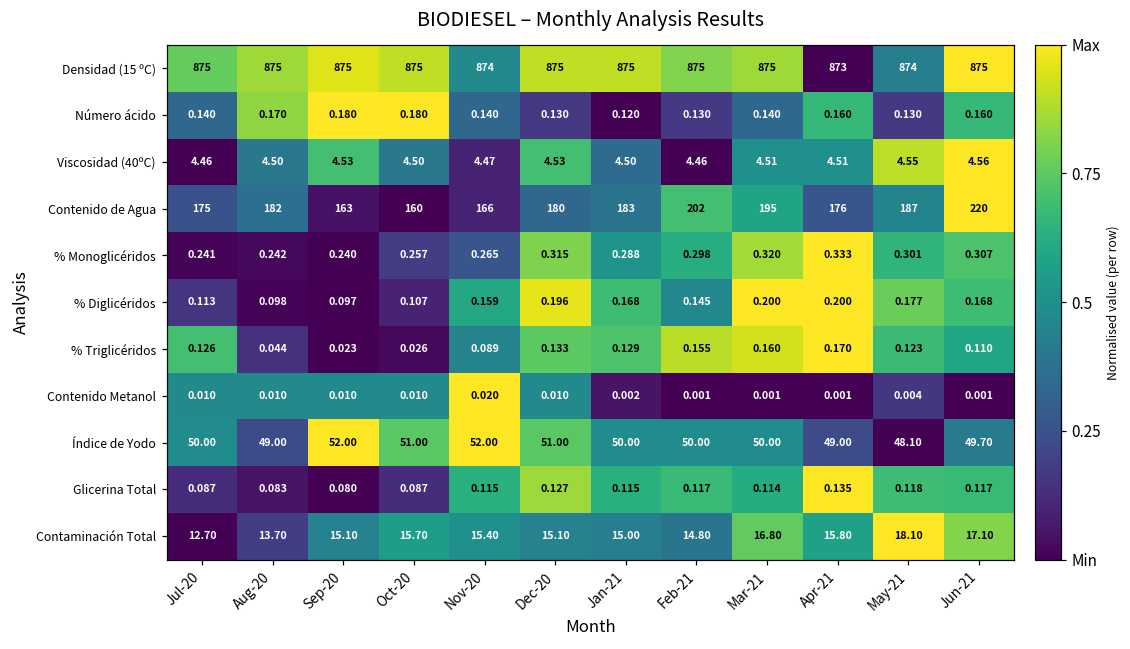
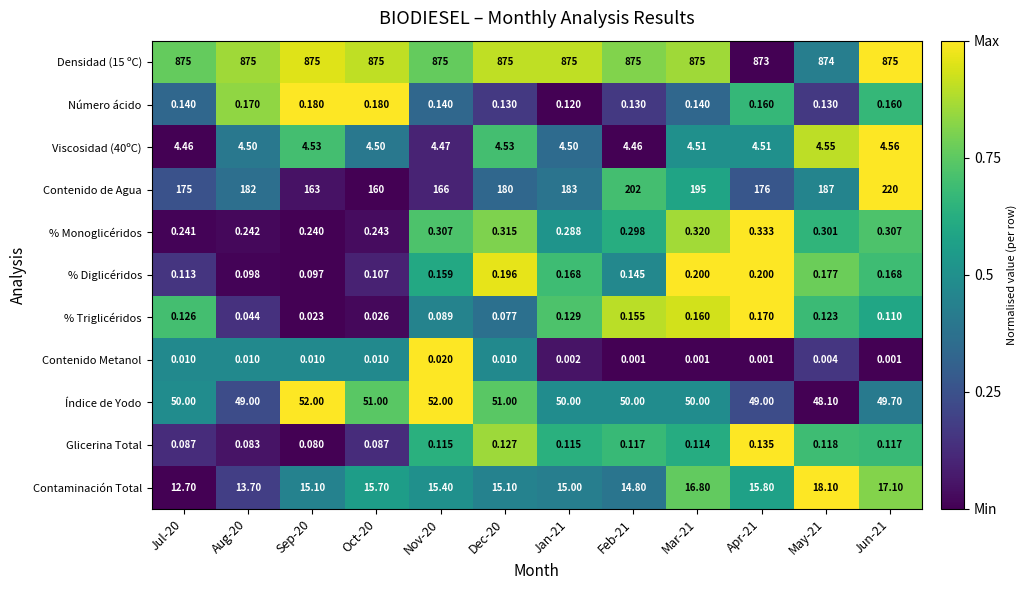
Densidad (15 ºC), Nov-20: 874 -> 875
% Monoglicéridos, Oct-20: 0.257 -> 0.243
% Monoglicéridos, Nov-20: 0.265 -> 0.307
% Triglicéridos, Dec-20: 0.133 -> 0.077
